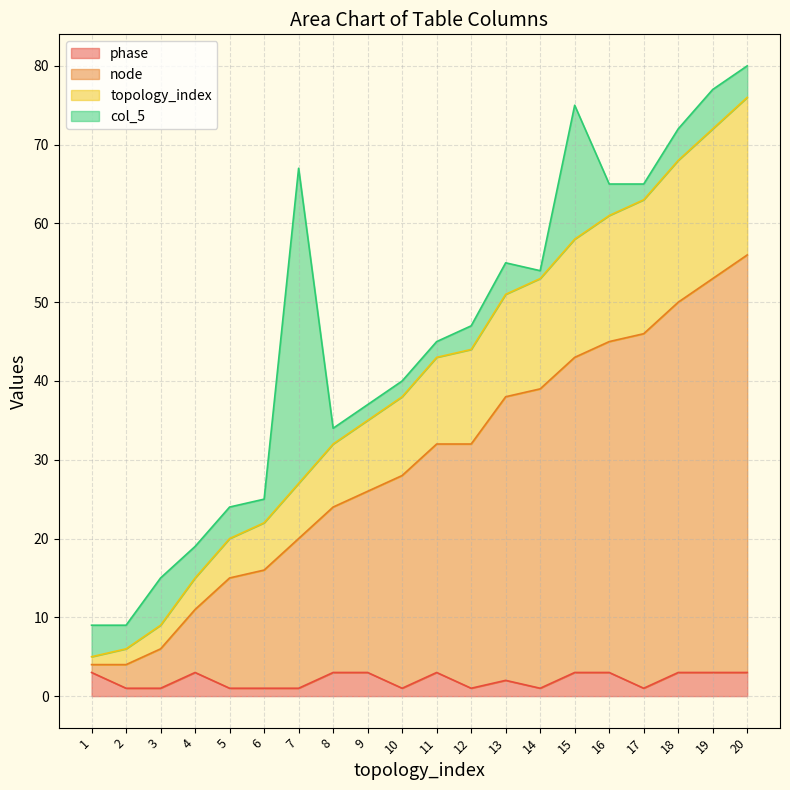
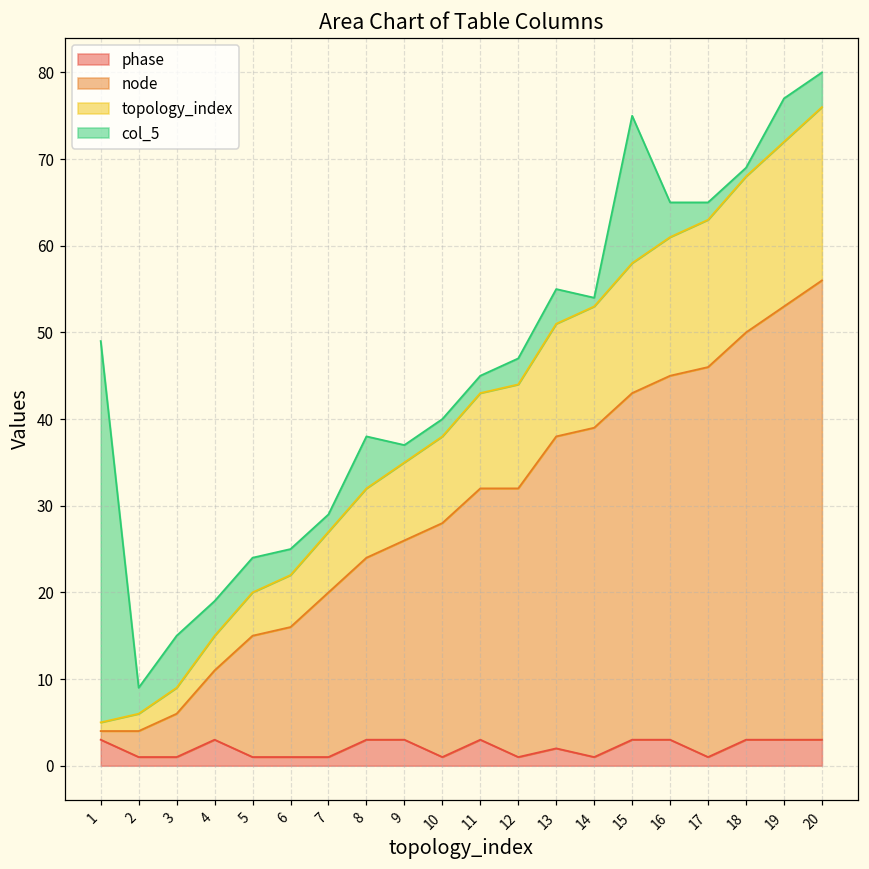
col_5, 1: 4 -> 44
col_5, 7: 40 -> 2
col_5, 8: 2 -> 6
col_5, 18: 4 -> 1
